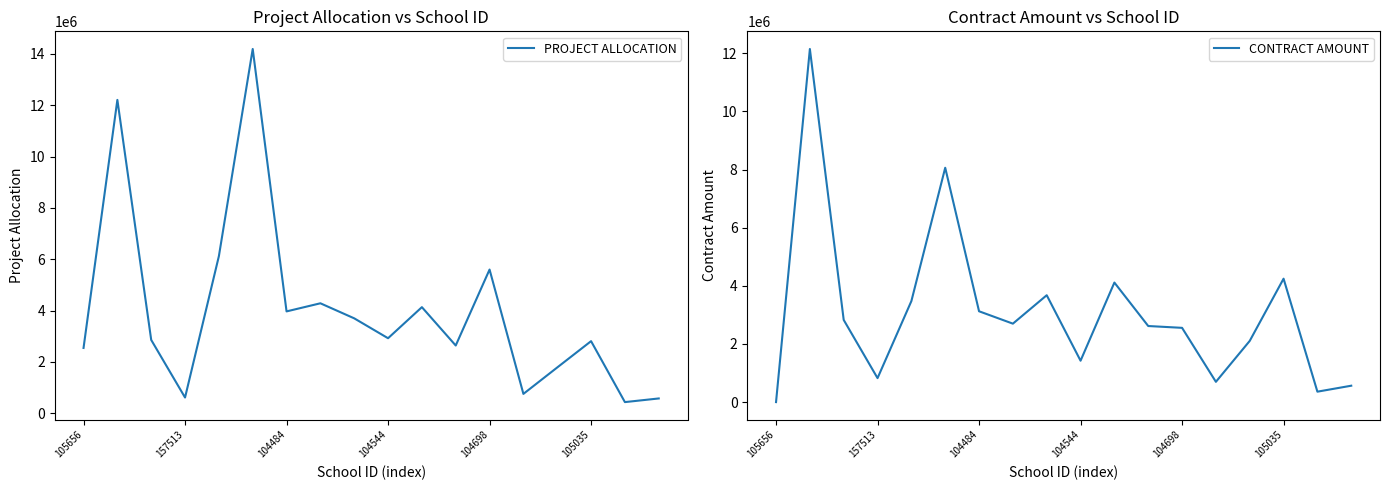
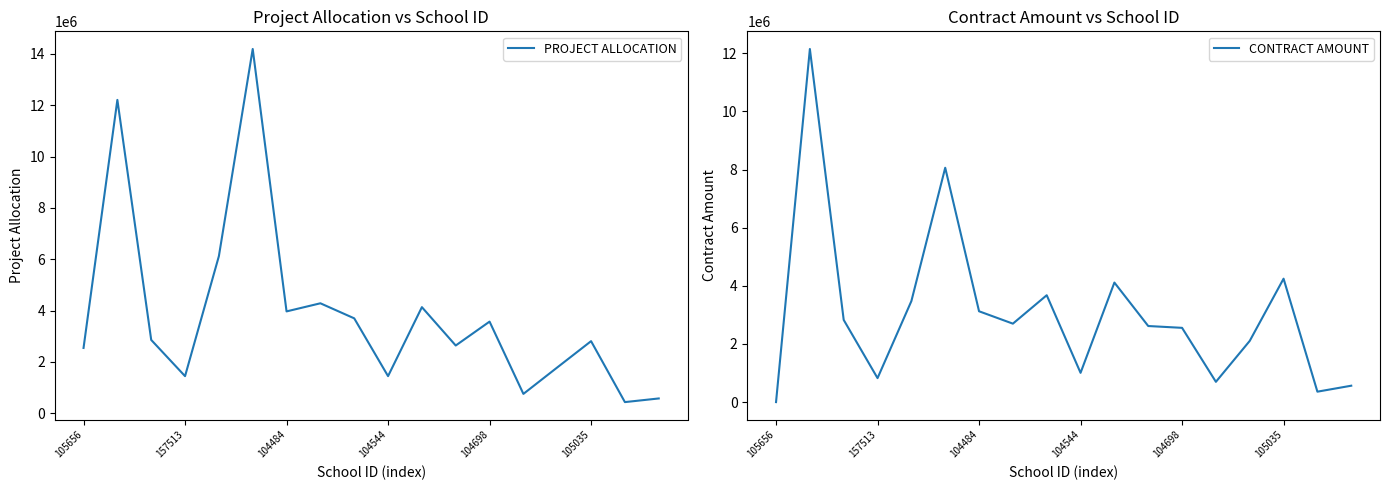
Project Allocation vs School ID, 157513: 600000 -> 1400000
Project Allocation vs School ID, 104544: 2900000 -> 1400000
Project Allocation vs School ID, 104698: 5600000 -> 3600000
Contract Amount vs School ID, 104544: 1400000 -> 1000000
